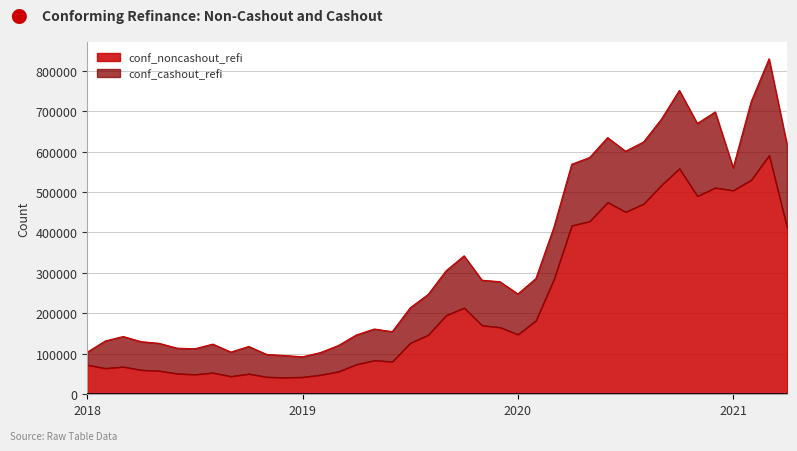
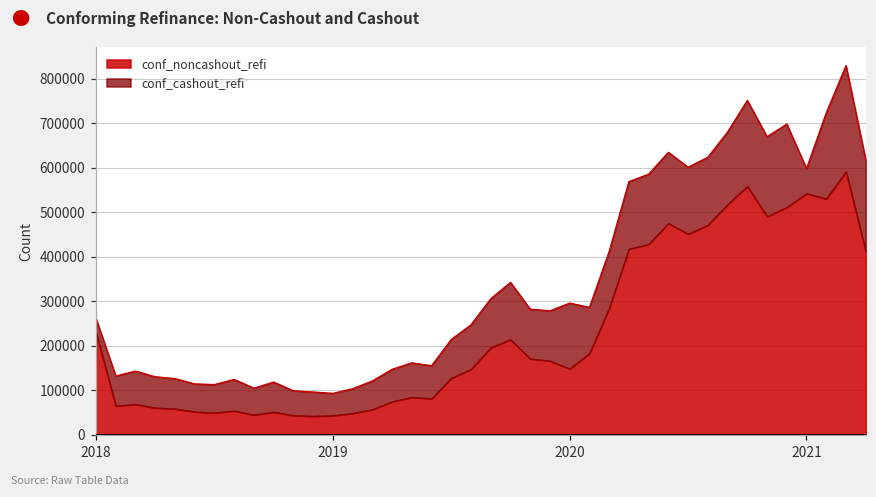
conf_noncashout_refi, 2018: 70000 -> 230000
conf_cashout_refi, 2020: 100000 -> 150000
conf_noncashout_refi, 2021: 500000 -> 540000
